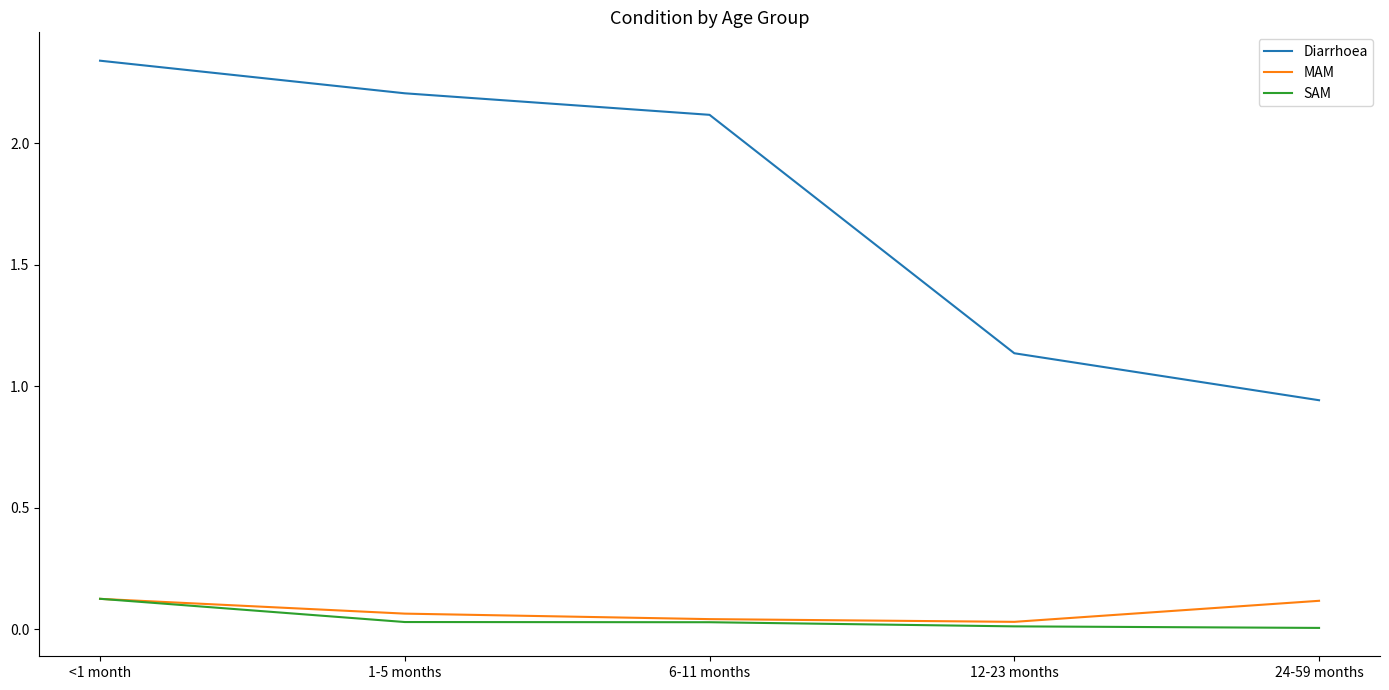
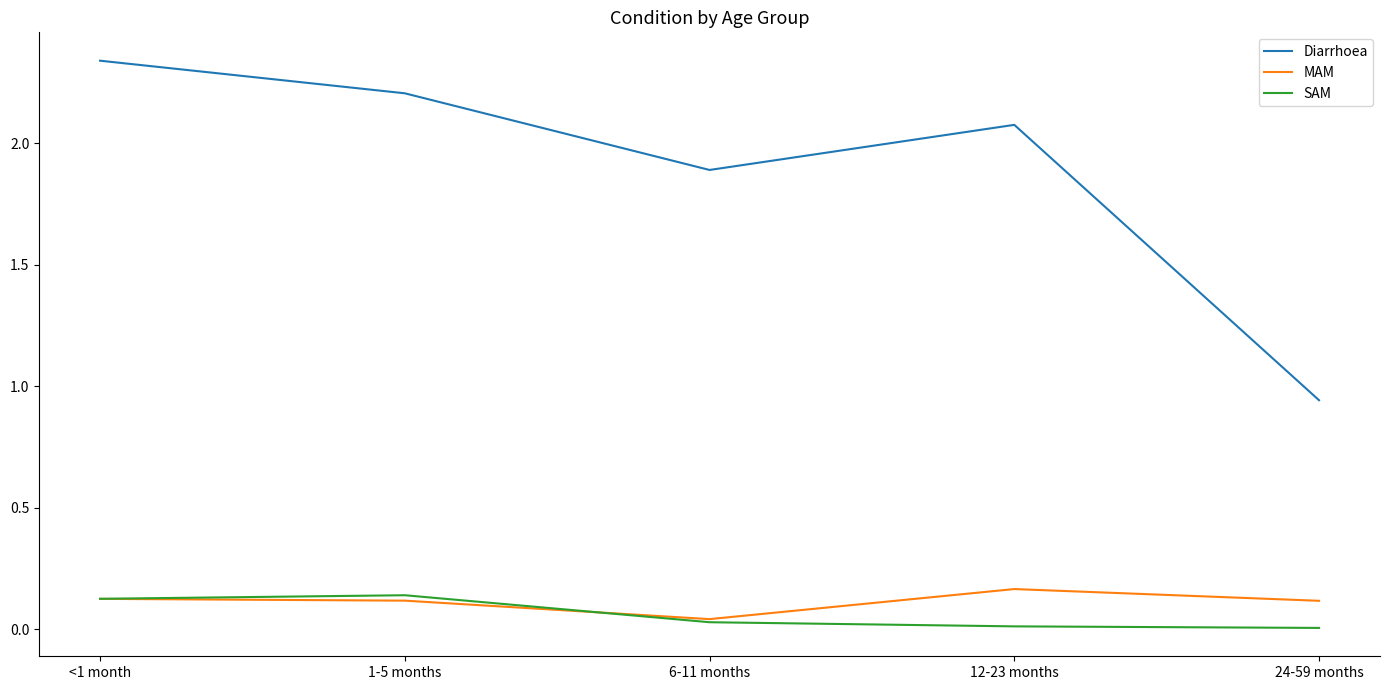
MAM, 1-5 months: 0.06 -> 0.12
SAM, 1-5 months: 0.03 -> 0.14
Diarrhoea, 6-11 months: 2.12 -> 1.89
Diarrhoea, 12-23 months: 1.14 -> 2.08
MAM, 12-23 months: 0.03 -> 0.17
